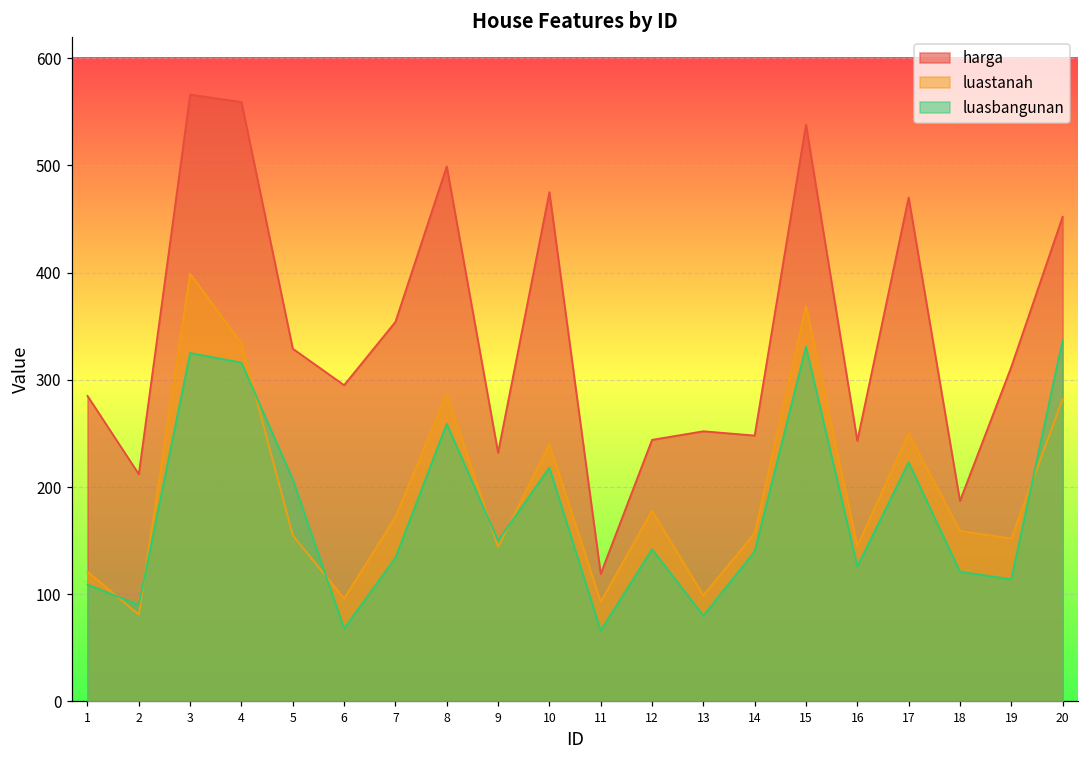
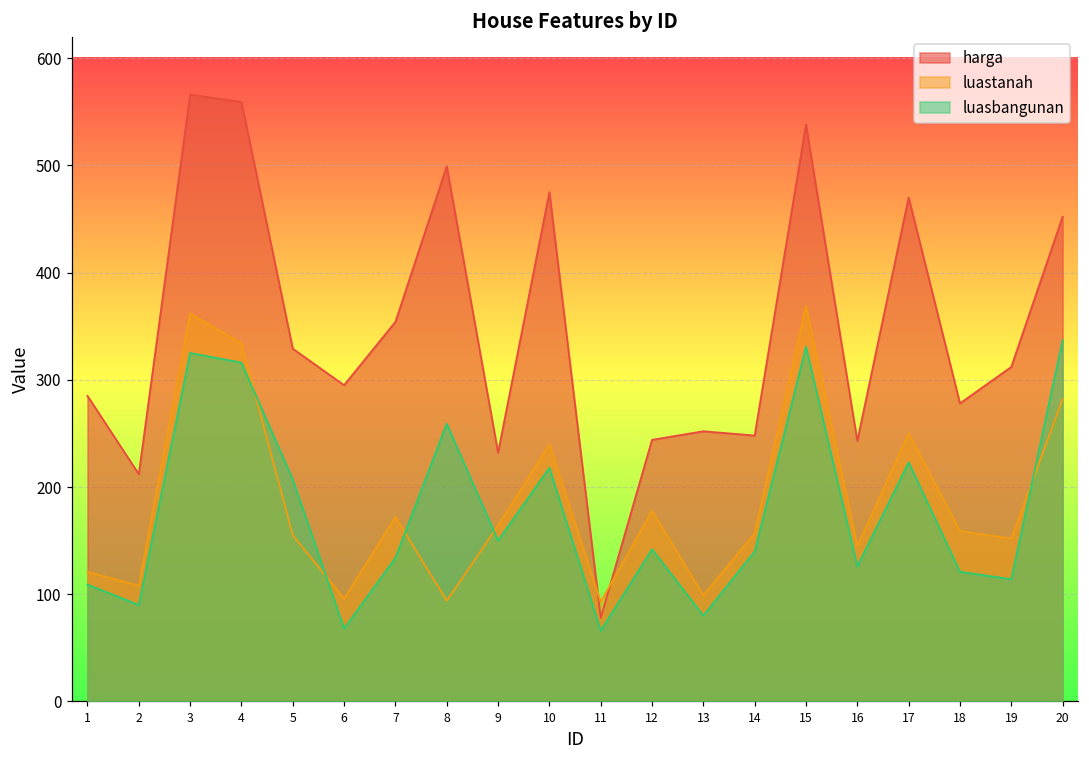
luastanah, 2: 80 -> 110
luastanah, 3: 400 -> 360
luastanah, 8: 290 -> 90
luastanah, 9: 140 -> 160
harga, 11: 120 -> 80
harga, 18: 190 -> 280
